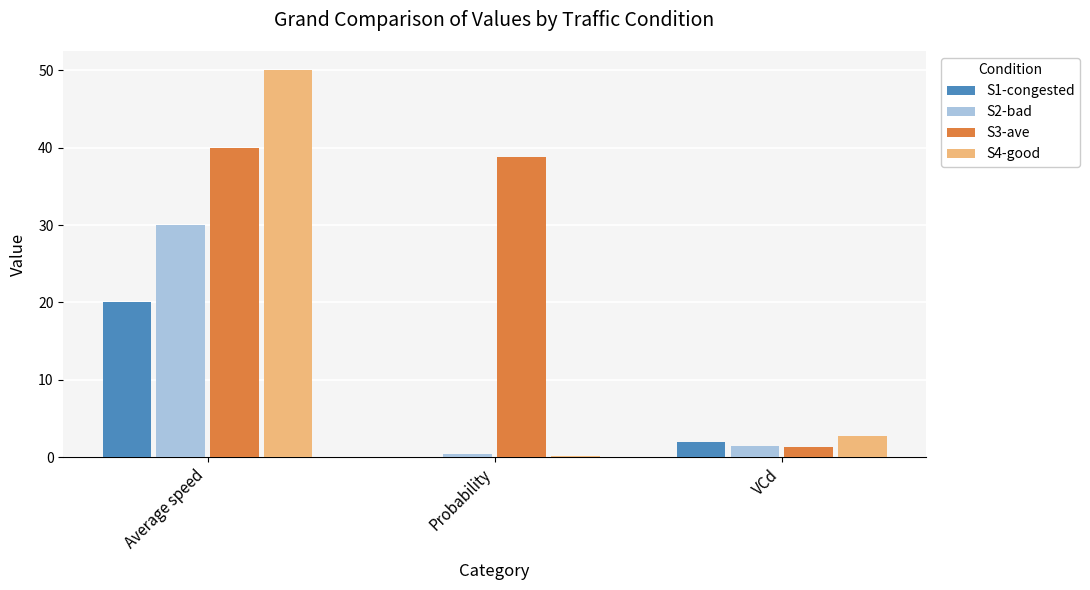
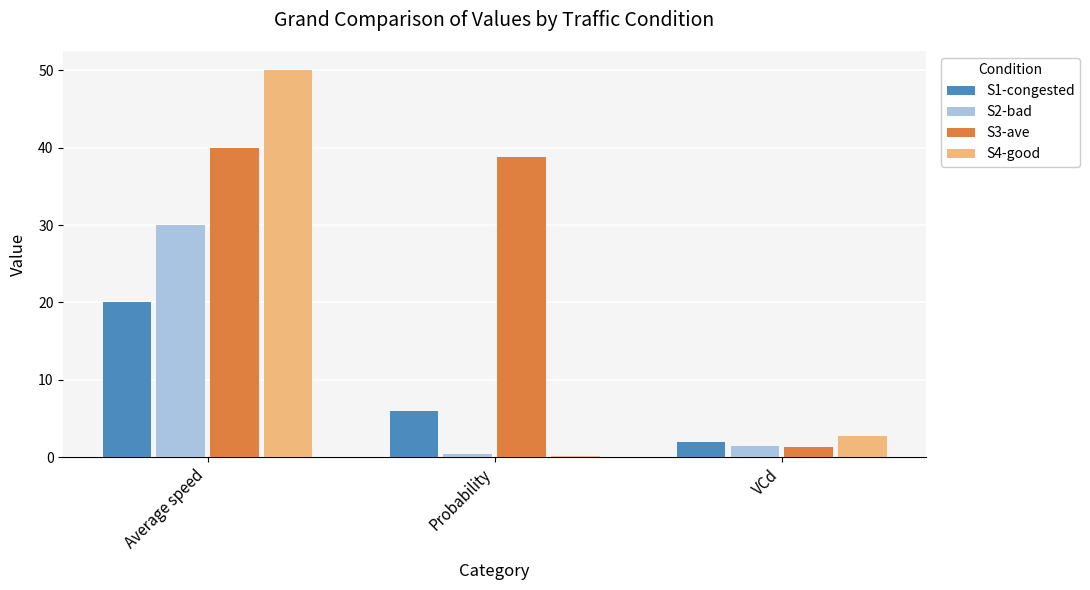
S1-congested, Probability: 0 -> 6
